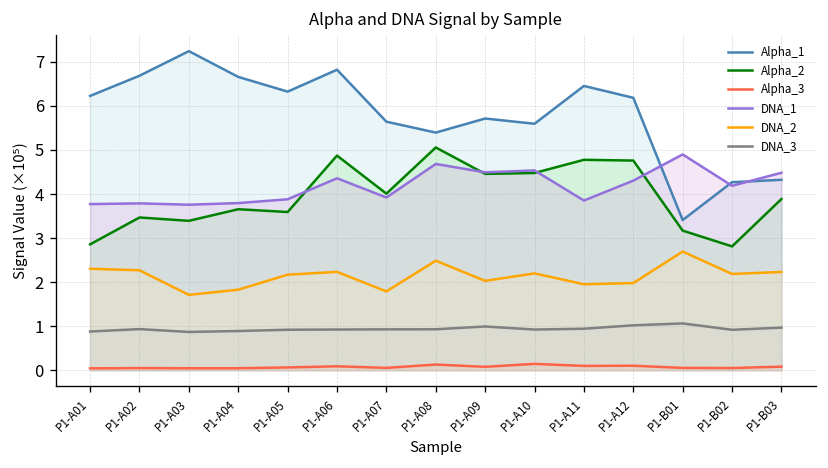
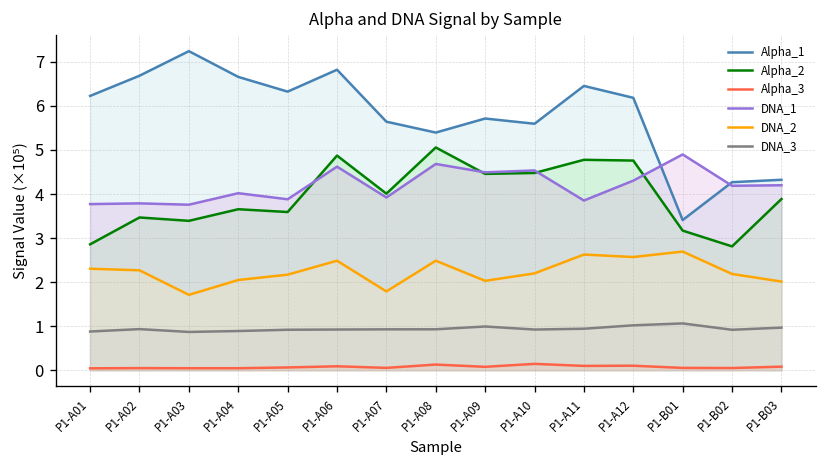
DNA_1, P1-A04: 3.8 -> 4.0
DNA_2, P1-A04: 1.8 -> 2.0
DNA_1, P1-A06: 4.4 -> 4.6
DNA_2, P1-A06: 2.2 -> 2.5
DNA_2, P1-A11: 1.9 -> 2.6
DNA_2, P1-A12: 2.0 -> 2.6
DNA_1, P1-B03: 4.5 -> 4.2
DNA_2, P1-B03: 2.2 -> 2.0
